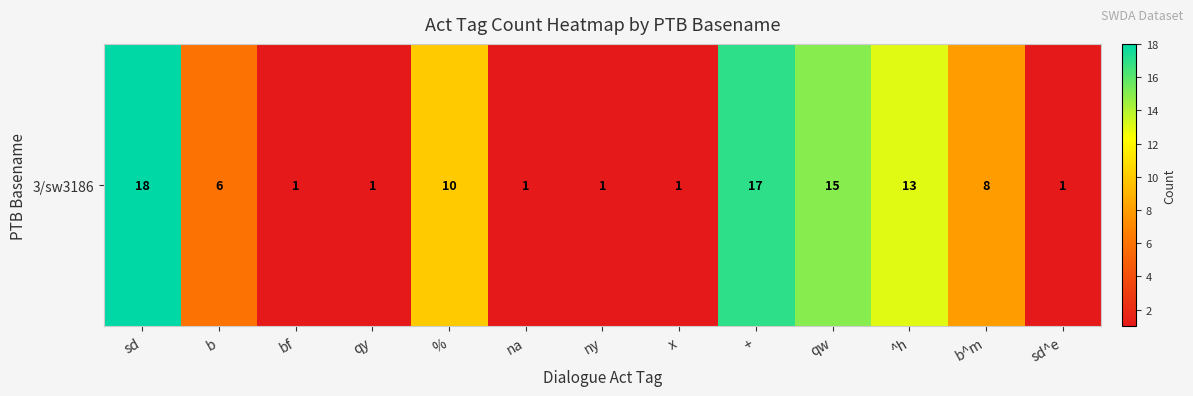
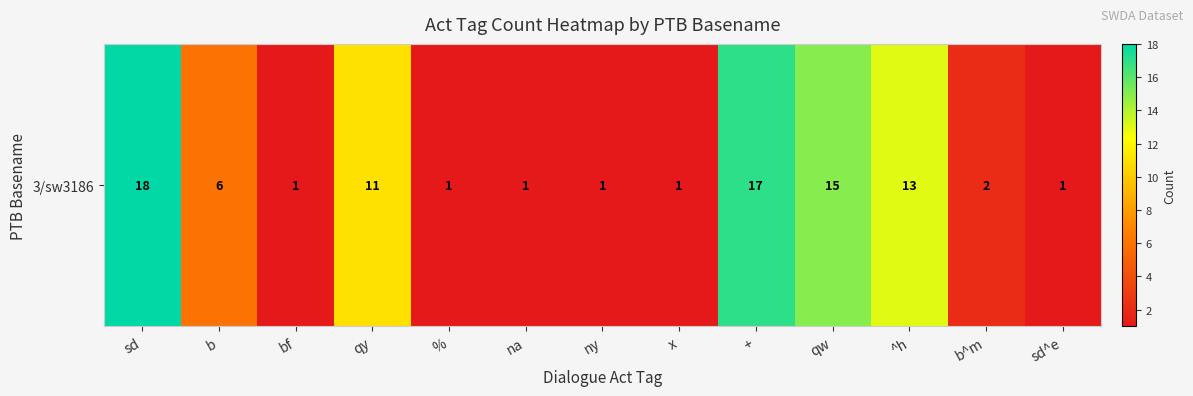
3/sw3186, qy: 1 -> 11
3/sw3186, %: 10 -> 1
3/sw3186, b^m: 8 -> 2
